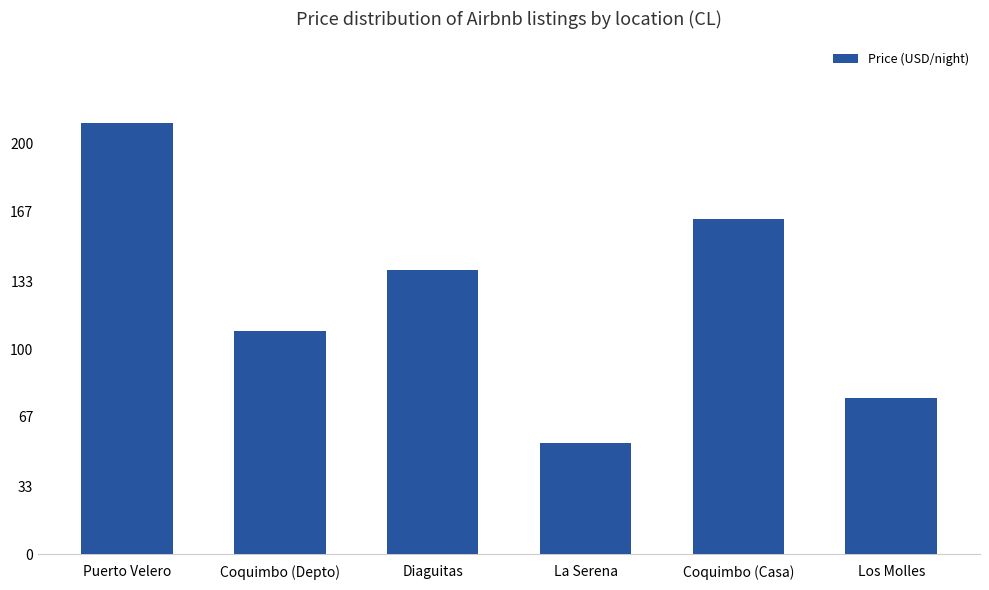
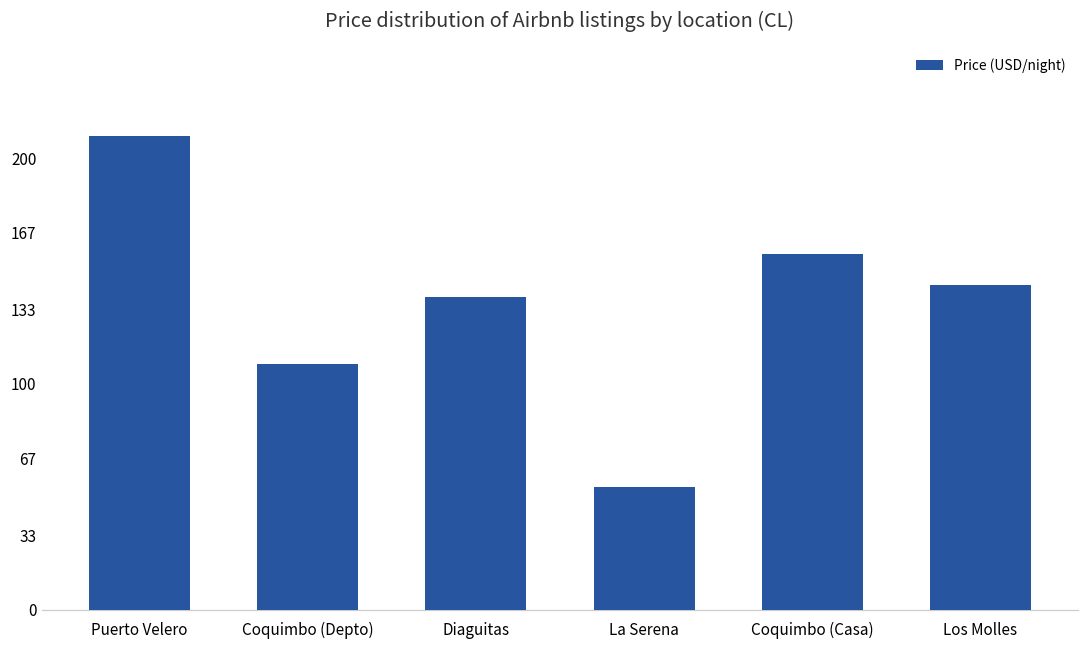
Coquimbo (Casa): 163 -> 157
Los Molles: 76 -> 144
